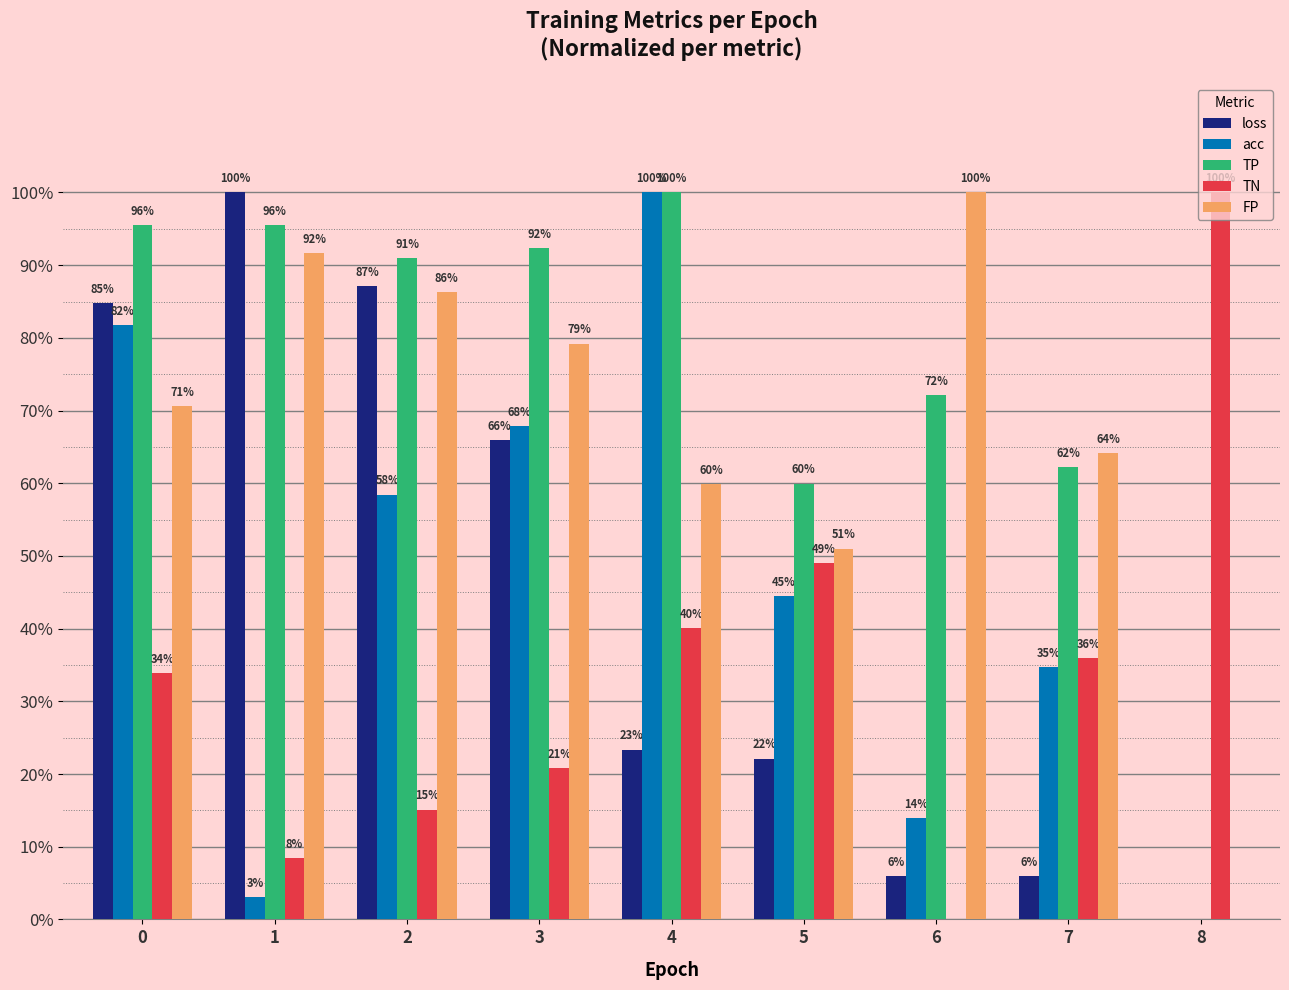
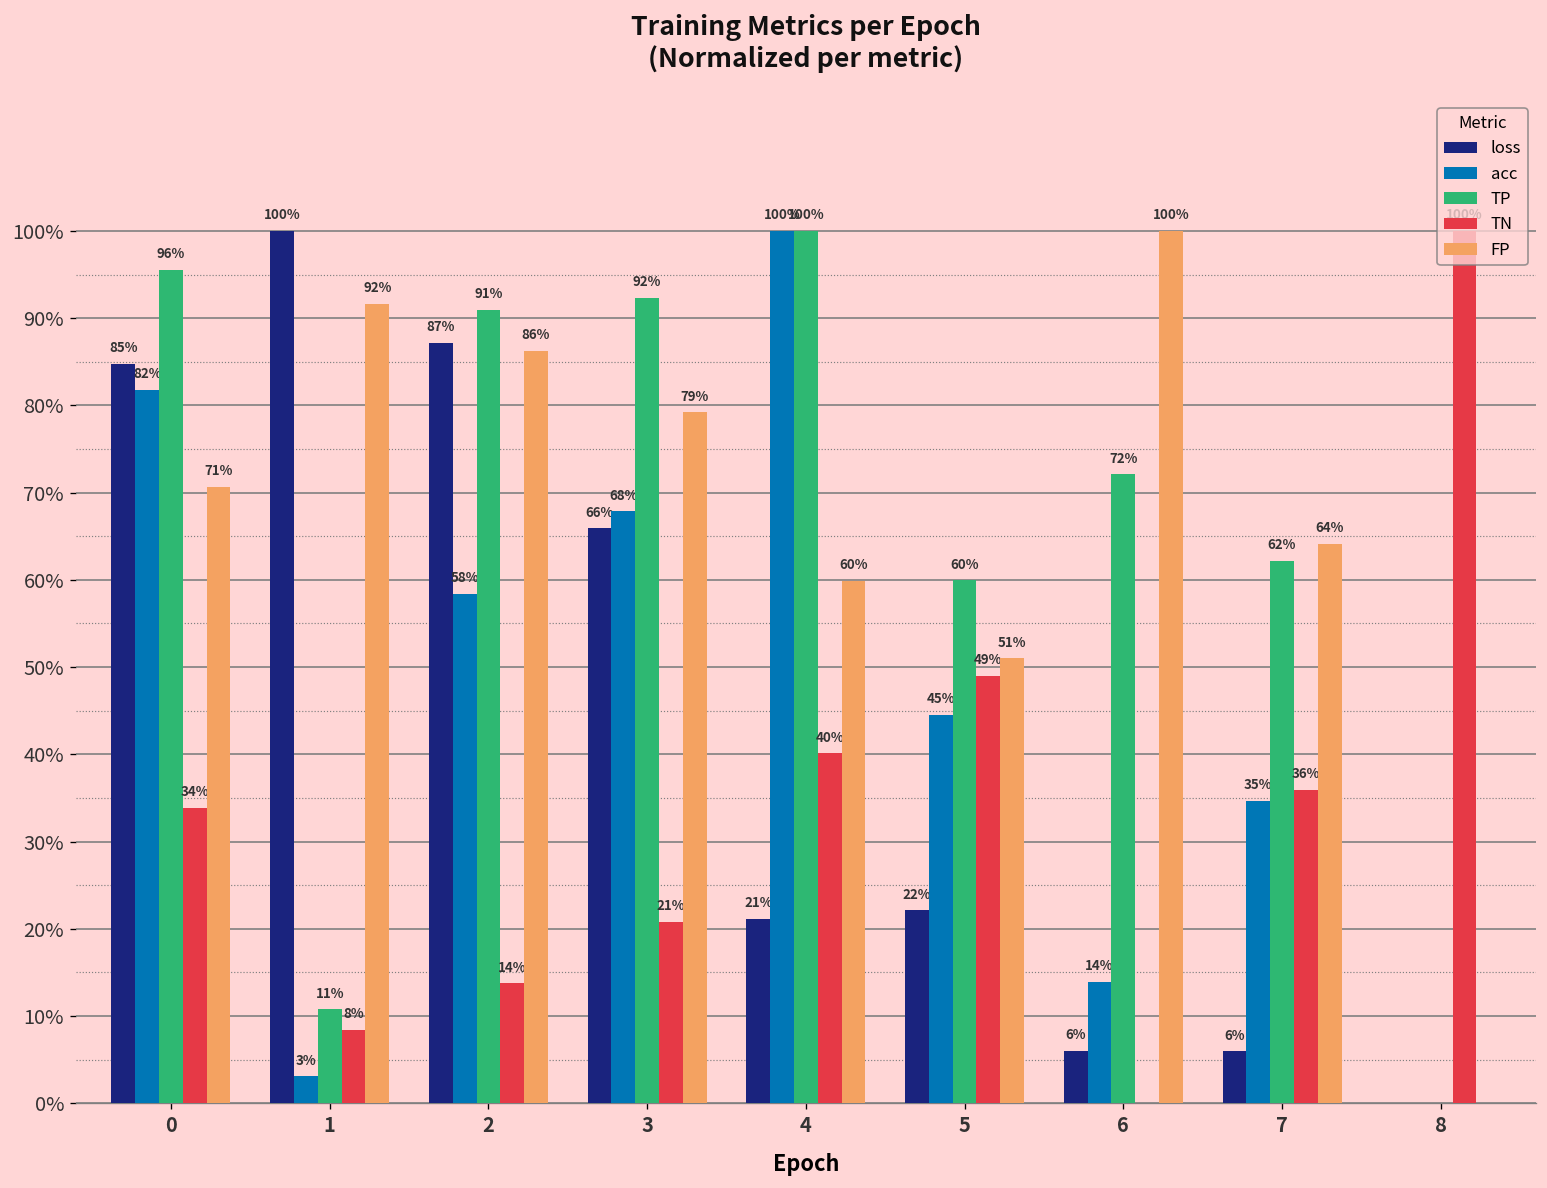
TP, 1: 96% -> 11%
TN, 2: 15% -> 14%
loss, 4: 23% -> 21%
